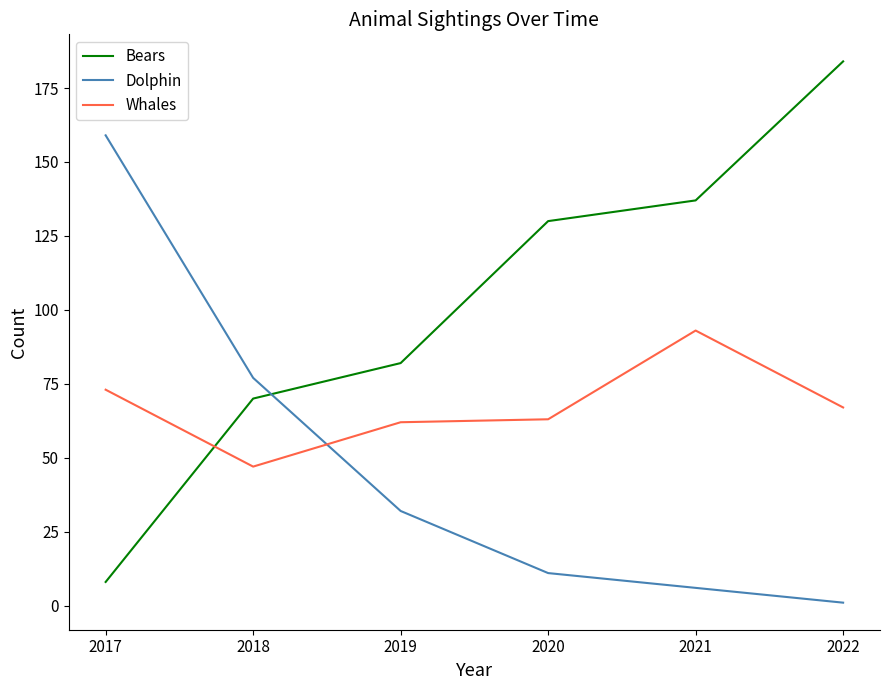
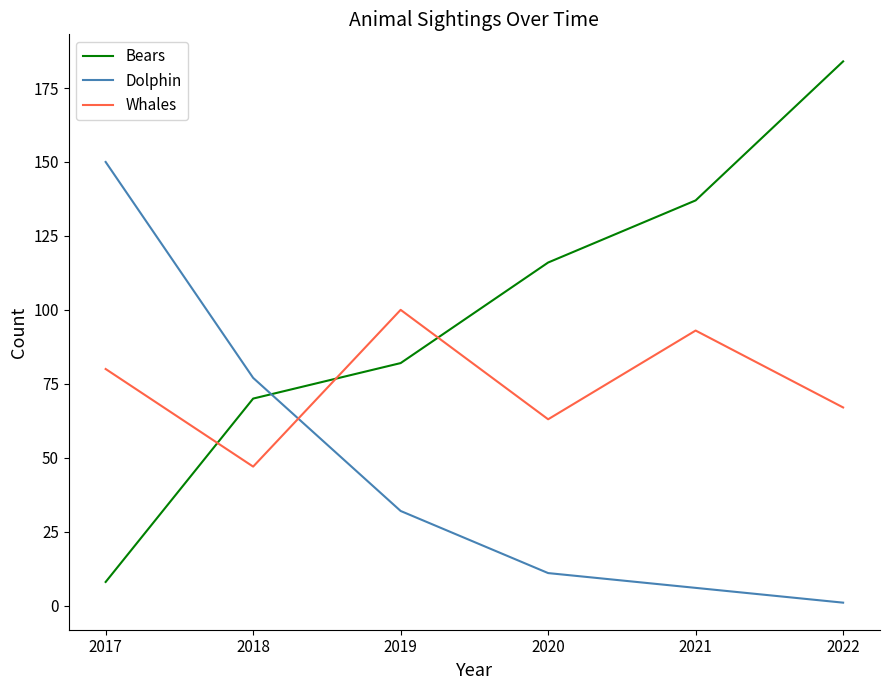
Dolphin, 2017: 159 -> 150
Whales, 2017: 73 -> 80
Whales, 2019: 62 -> 100
Bears, 2020: 130 -> 116
